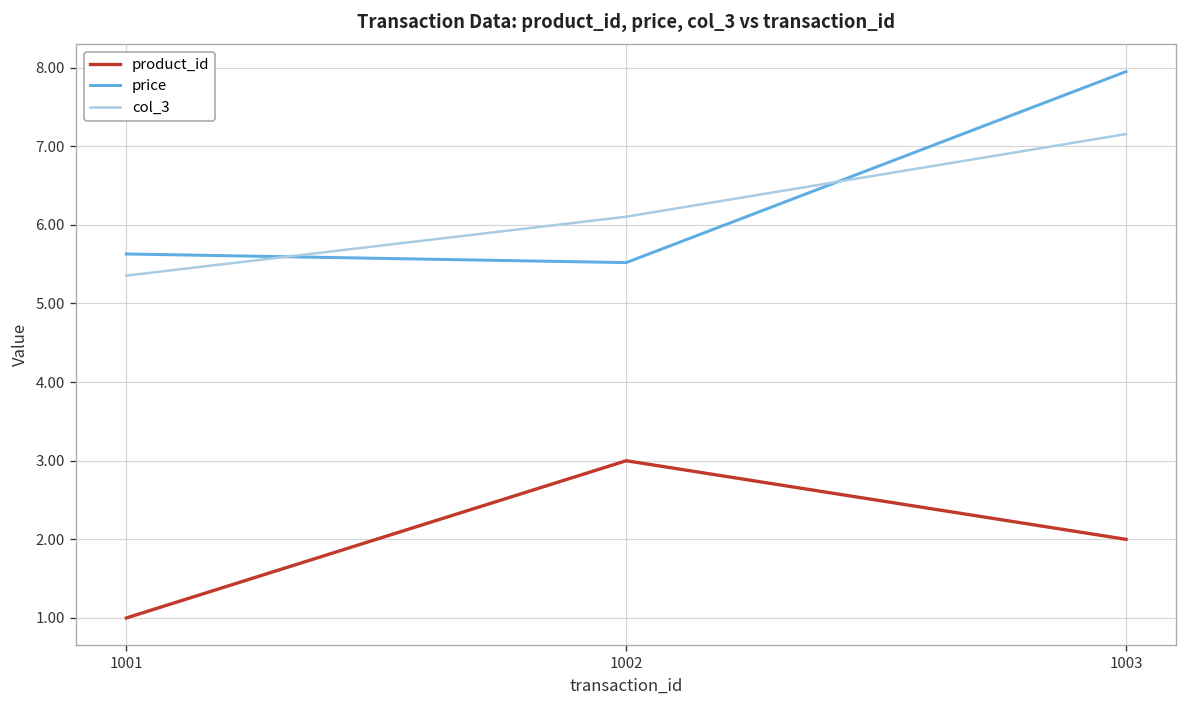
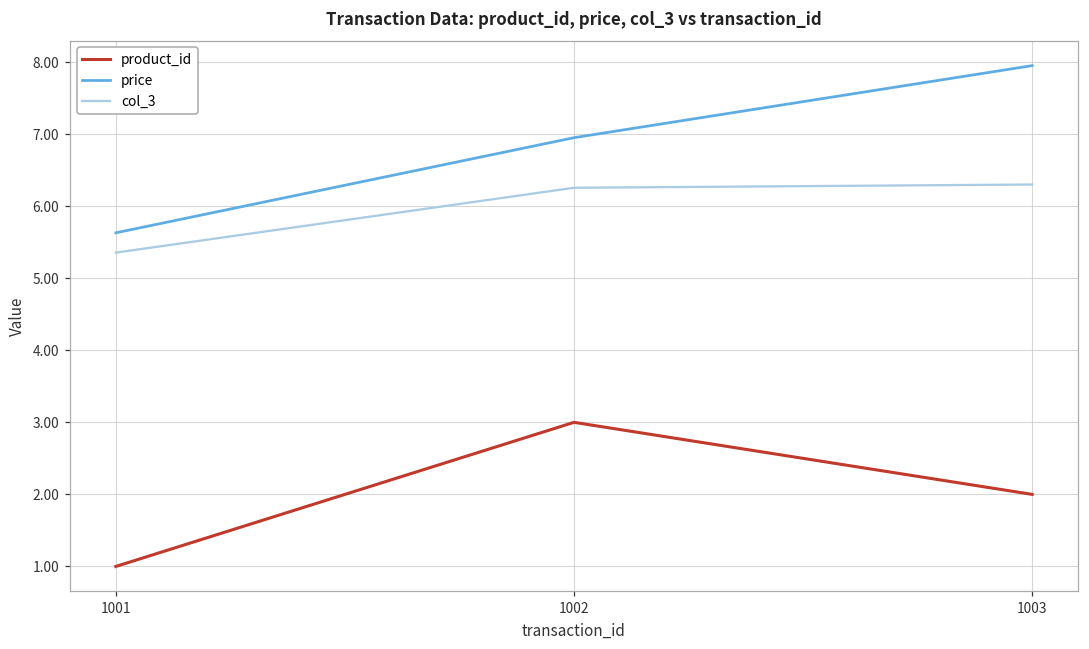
price, 1002: 5.5 -> 7.0
col_3, 1002: 6.1 -> 6.3
col_3, 1003: 7.2 -> 6.3
